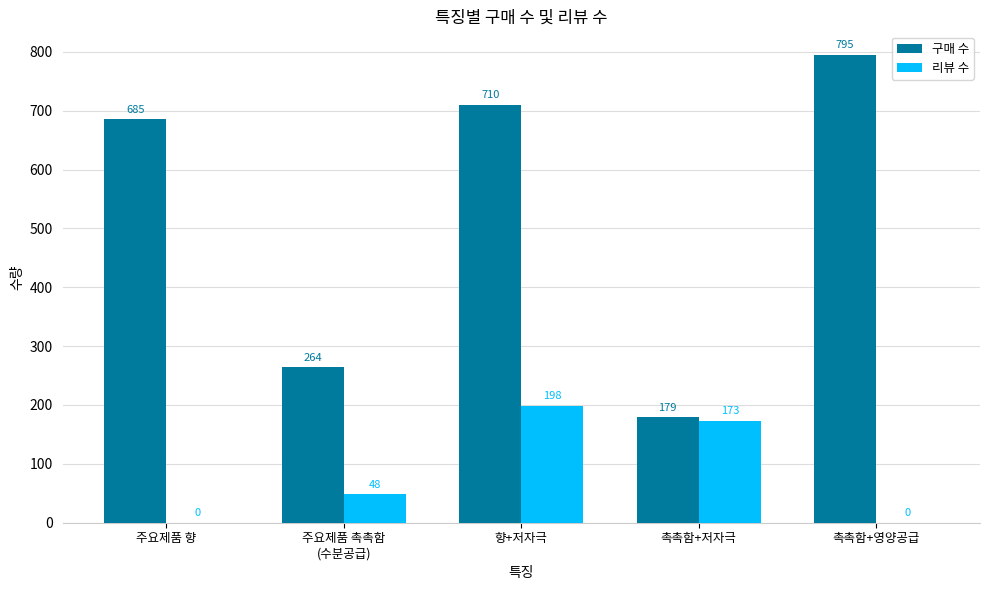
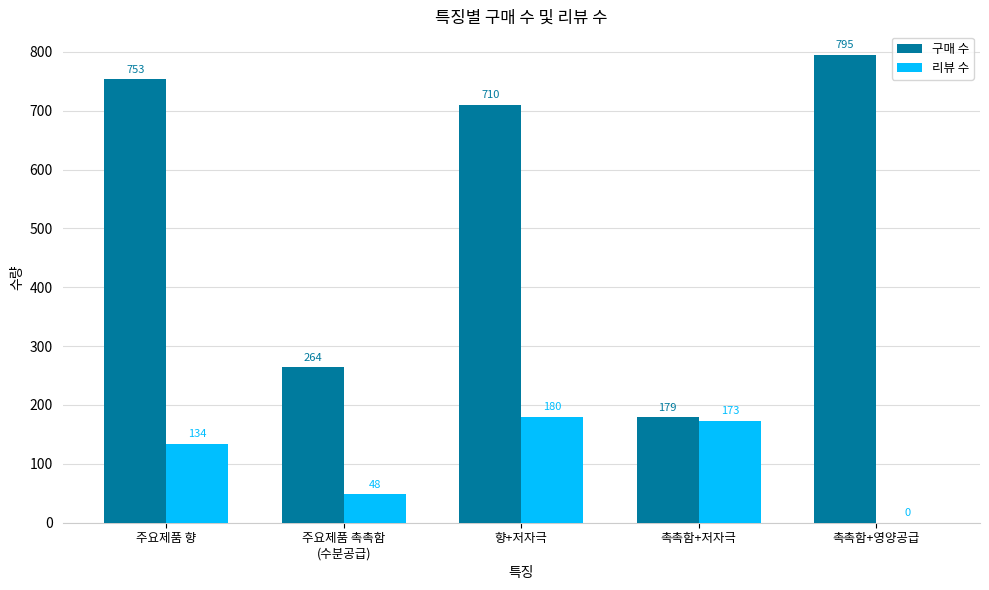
구매 수, 주요제품 향: 685 -> 753
리뷰 수, 주요제품 향: 0 -> 134
리뷰 수, 향+저자극: 198 -> 180
